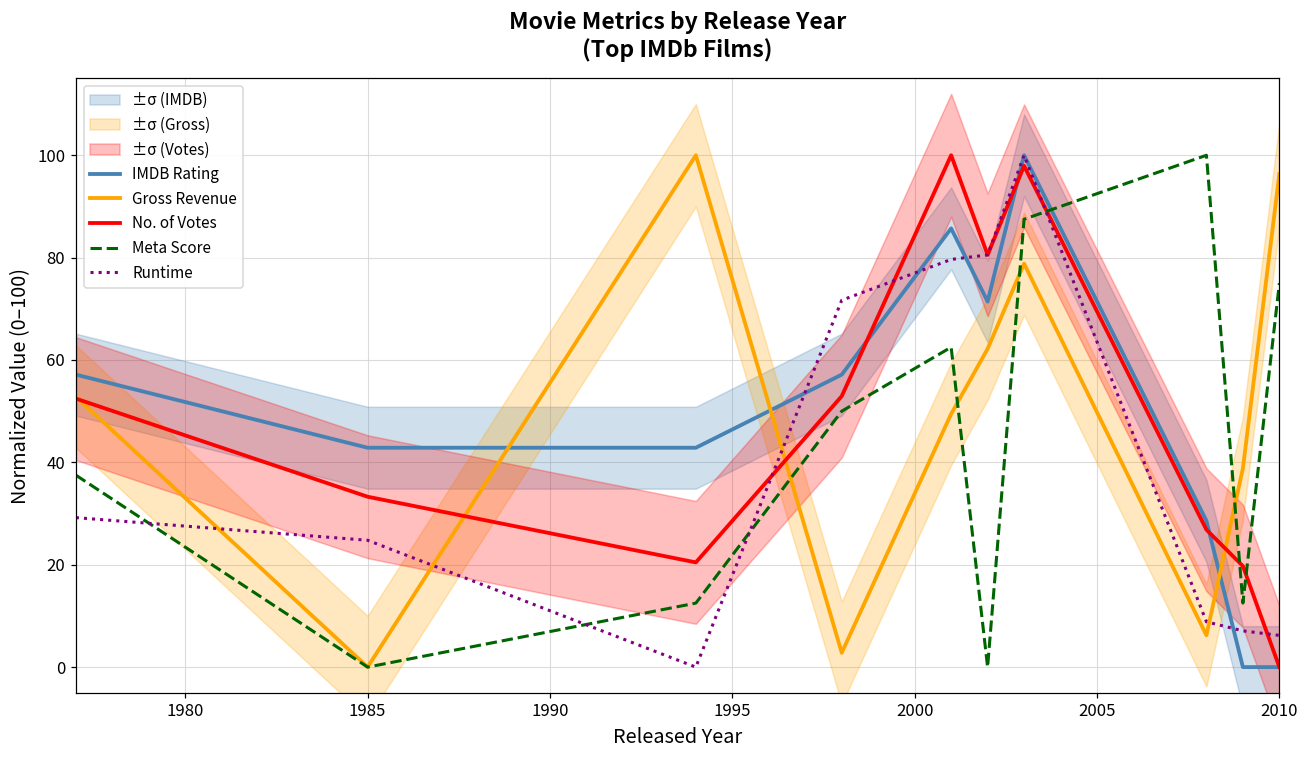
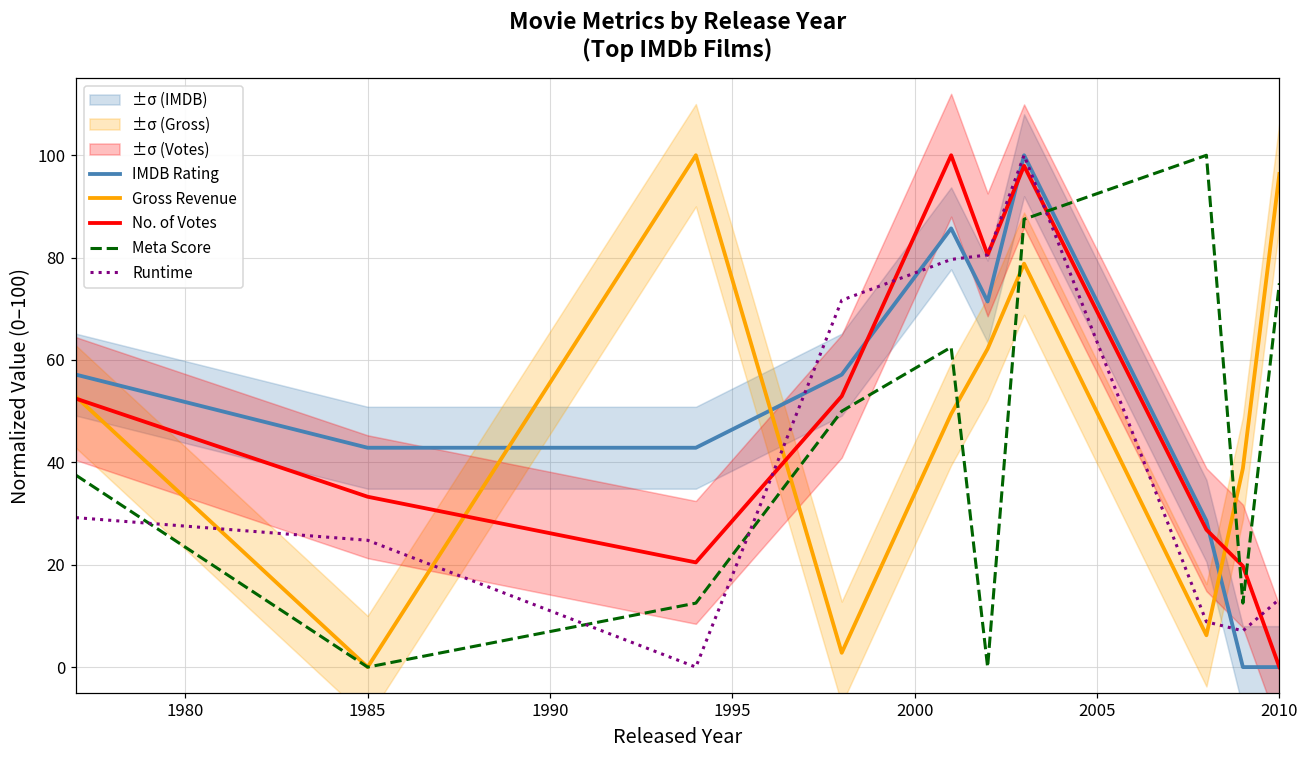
Runtime, 2010: 6 -> 13
